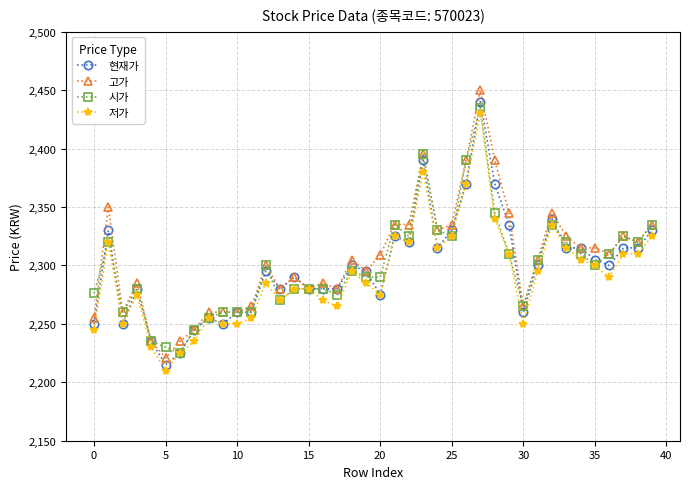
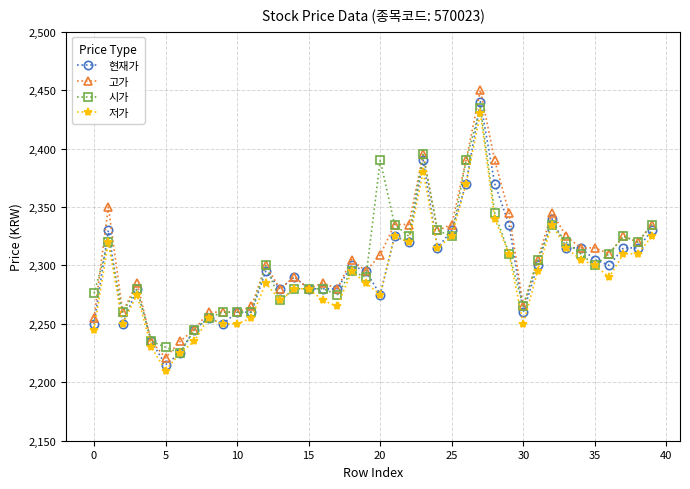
시가, 20: 2,290 -> 2,390
